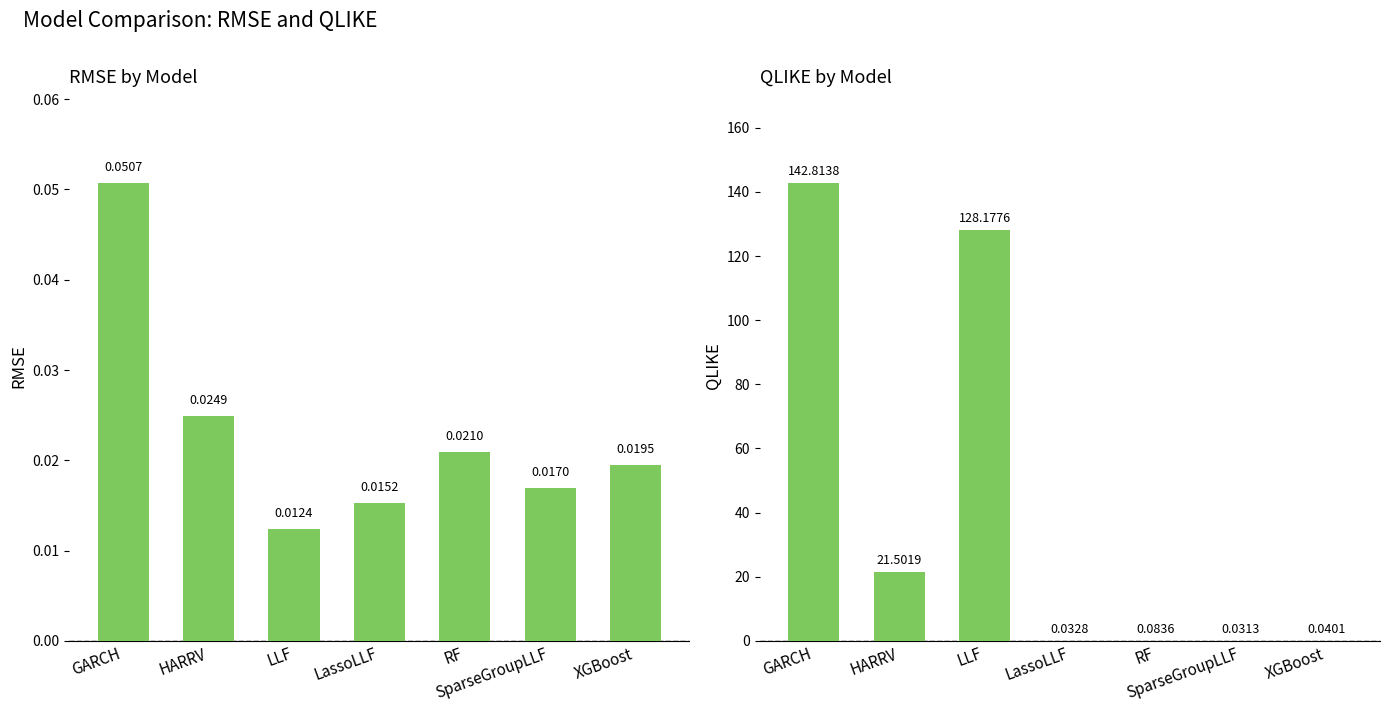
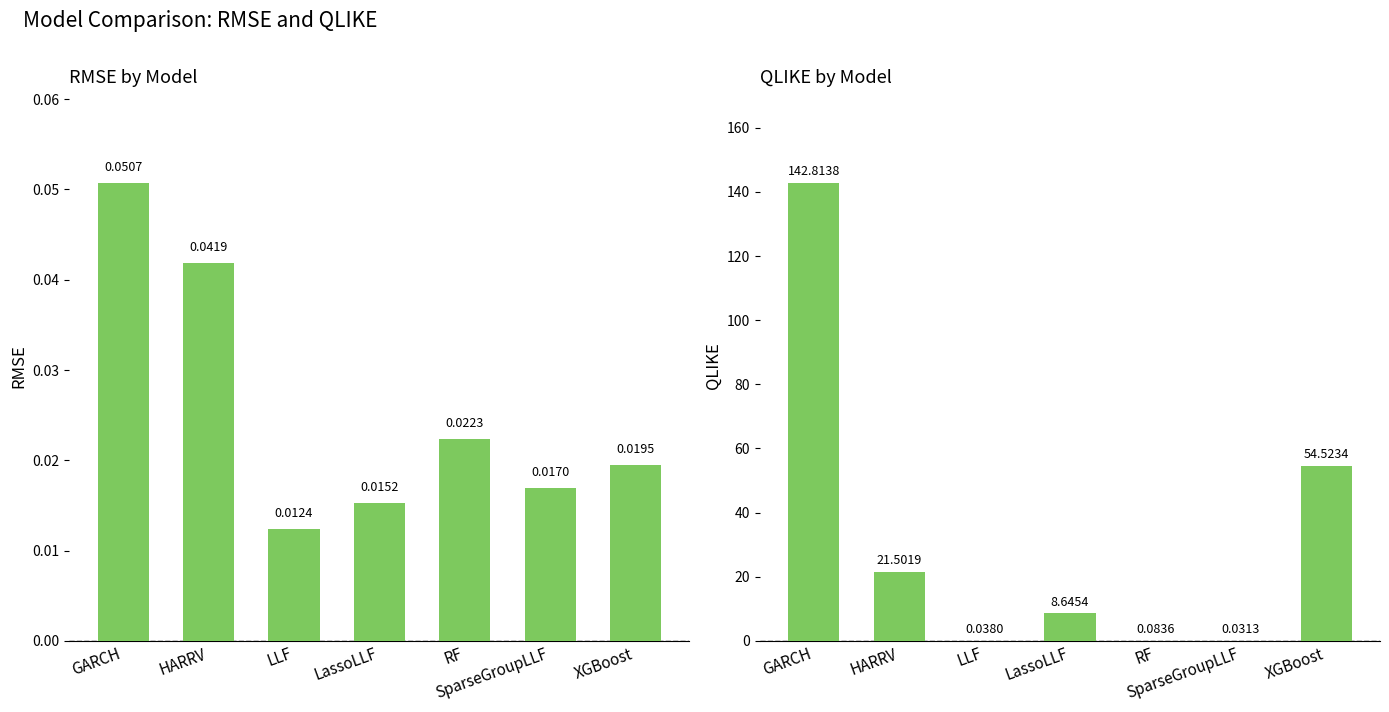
RMSE by Model, HARRV: 0.0249 -> 0.0419
RMSE by Model, RF: 0.0210 -> 0.0223
QLIKE by Model, LLF: 128.1776 -> 0.0380
QLIKE by Model, LassoLLF: 0.0328 -> 8.6454
QLIKE by Model, XGBoost: 0.0401 -> 54.5234
